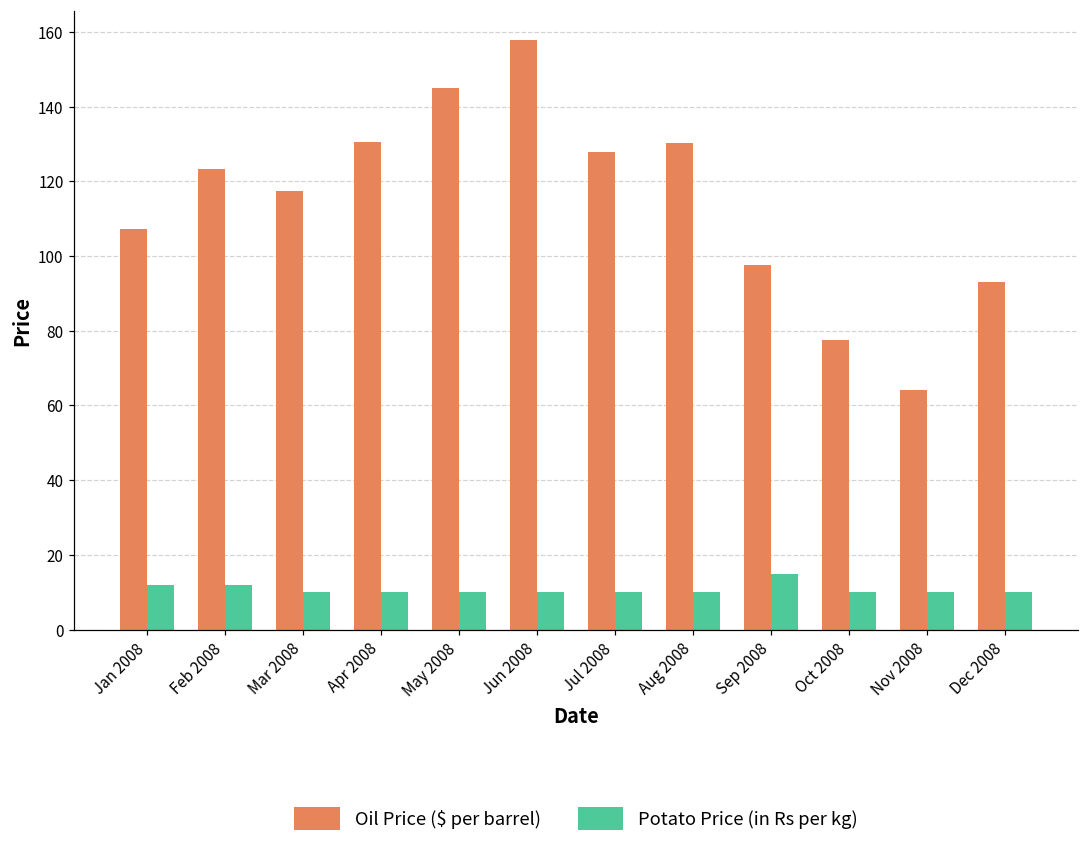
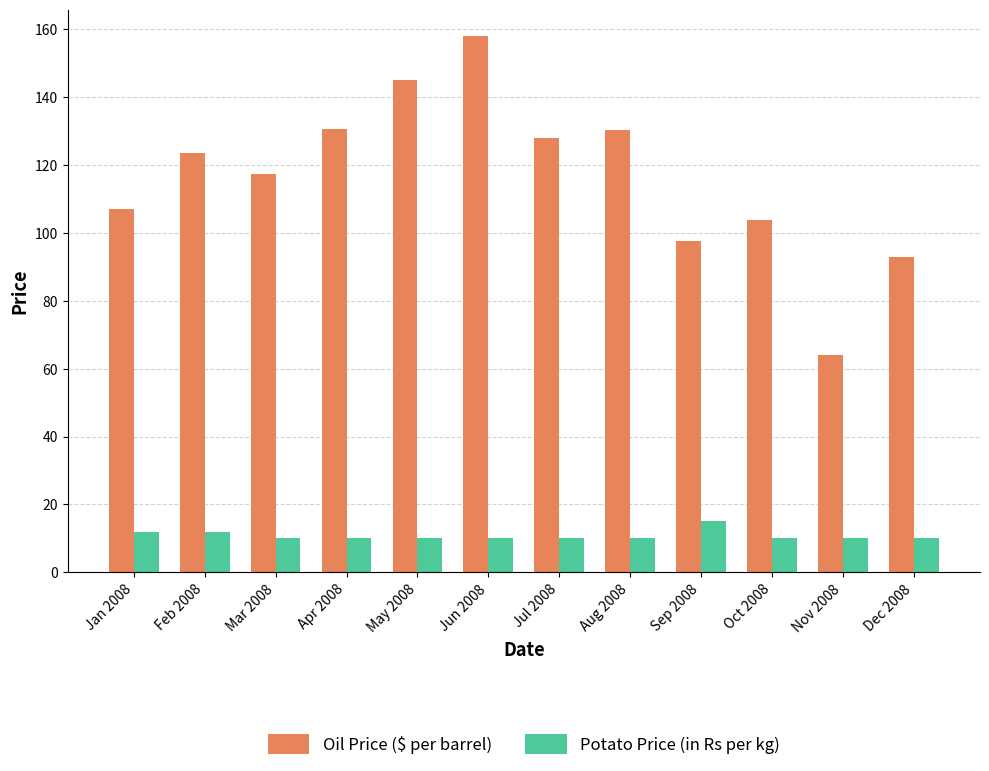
Oil Price ($ per barrel), Oct 2008: 78 -> 104
